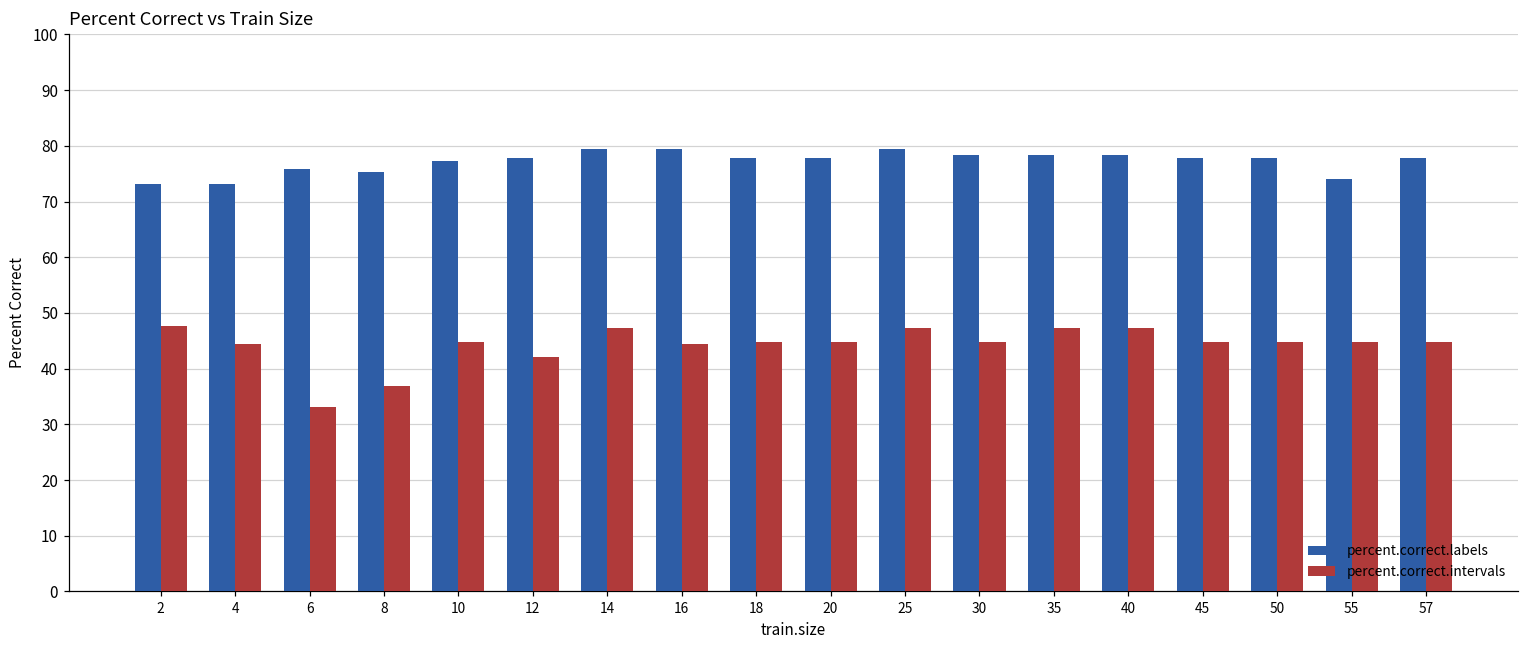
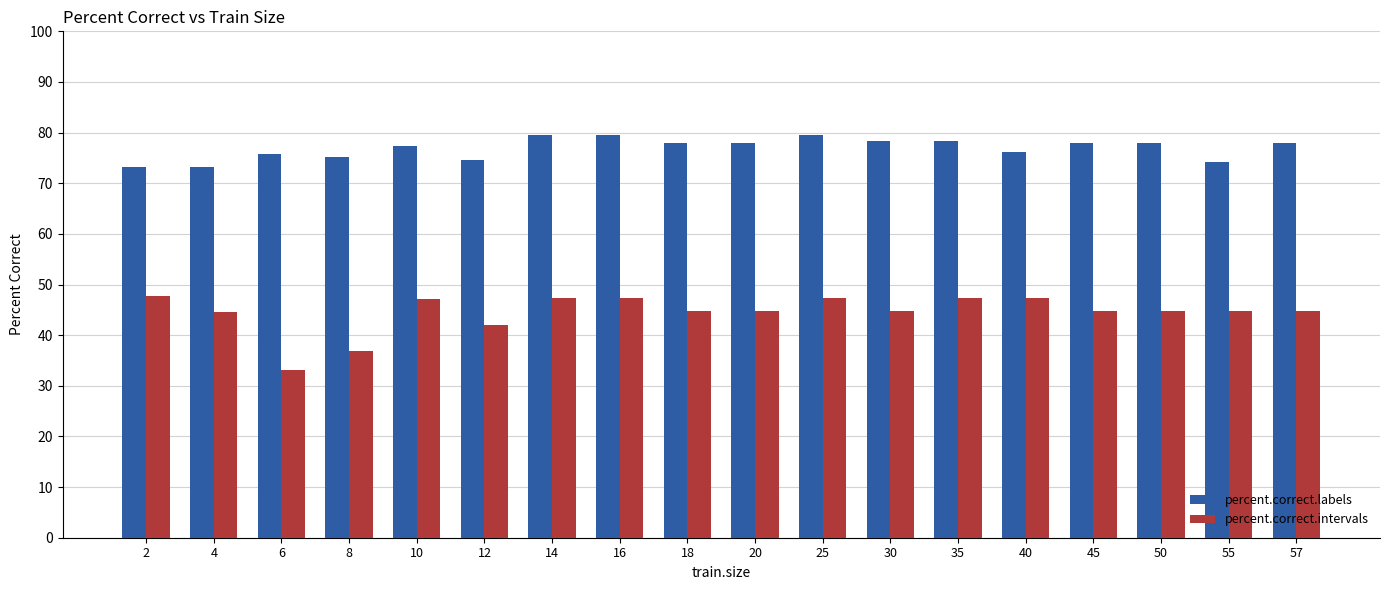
percent.correct.intervals, 10: 45 -> 47
percent.correct.labels, 12: 78 -> 75
percent.correct.intervals, 16: 44 -> 47
percent.correct.labels, 40: 78 -> 76
